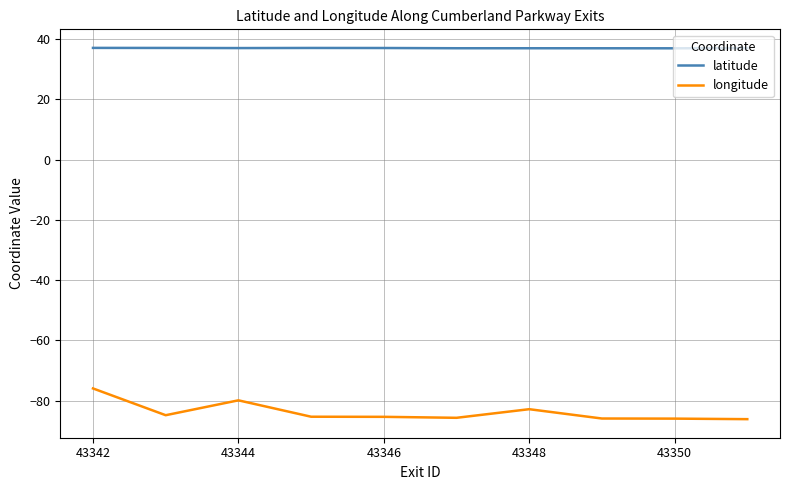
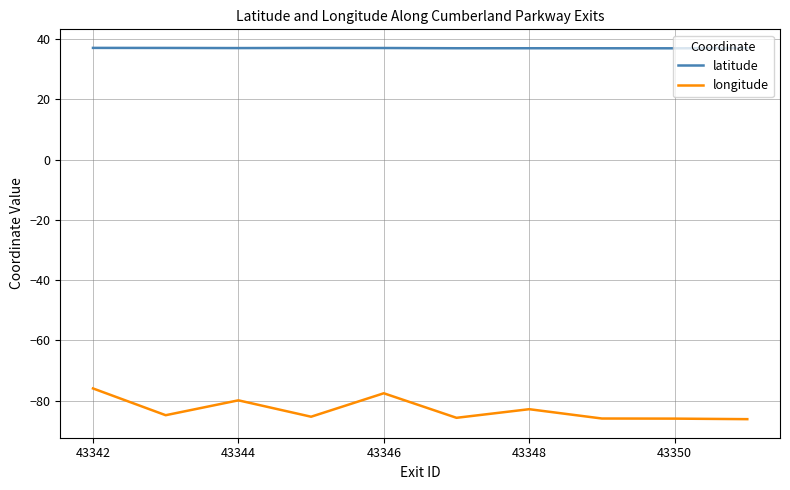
longitude, 43346: -85 -> -78
